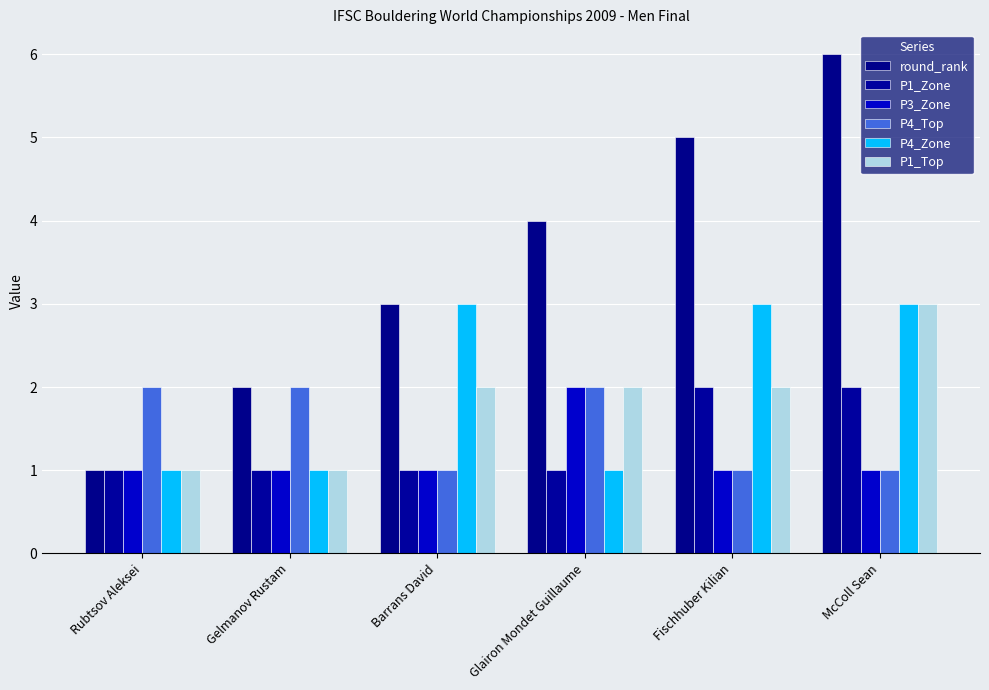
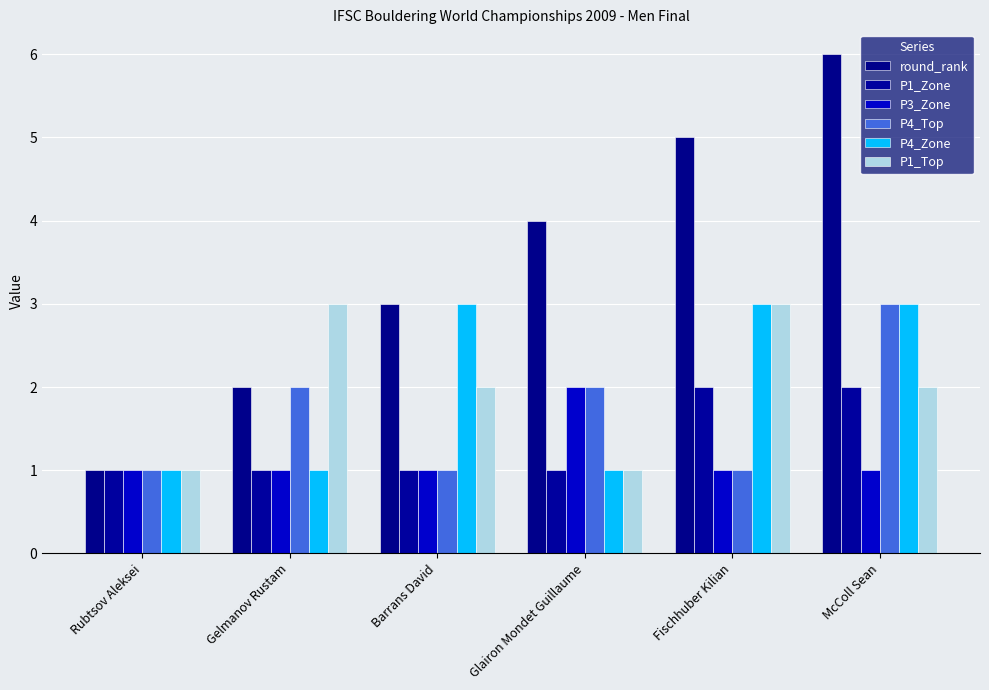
P4_Top, Rubtsov Aleksei: 2 -> 1
P1_Top, Gelmanov Rustam: 1 -> 3
P1_Top, Glairon Mondet Guillaume: 2 -> 1
P1_Top, Fischhuber Kilian: 2 -> 3
P4_Top, McColl Sean: 1 -> 3
P1_Top, McColl Sean: 3 -> 2
